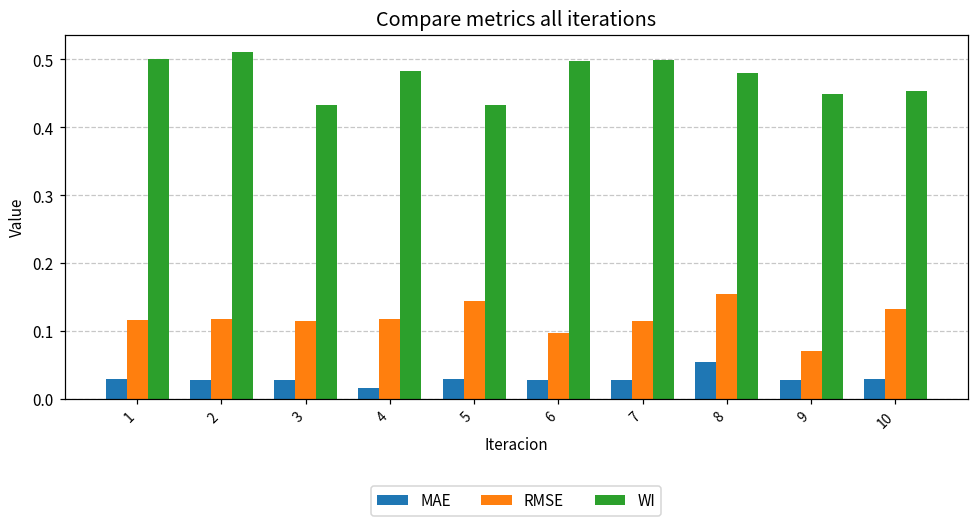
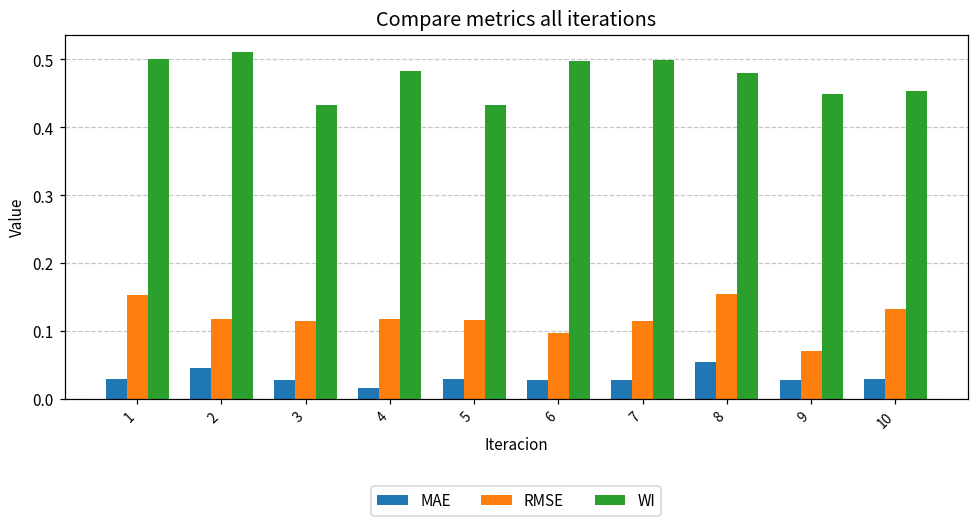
RMSE, 1: 0.12 -> 0.15
MAE, 2: 0.03 -> 0.05
RMSE, 5: 0.14 -> 0.12
